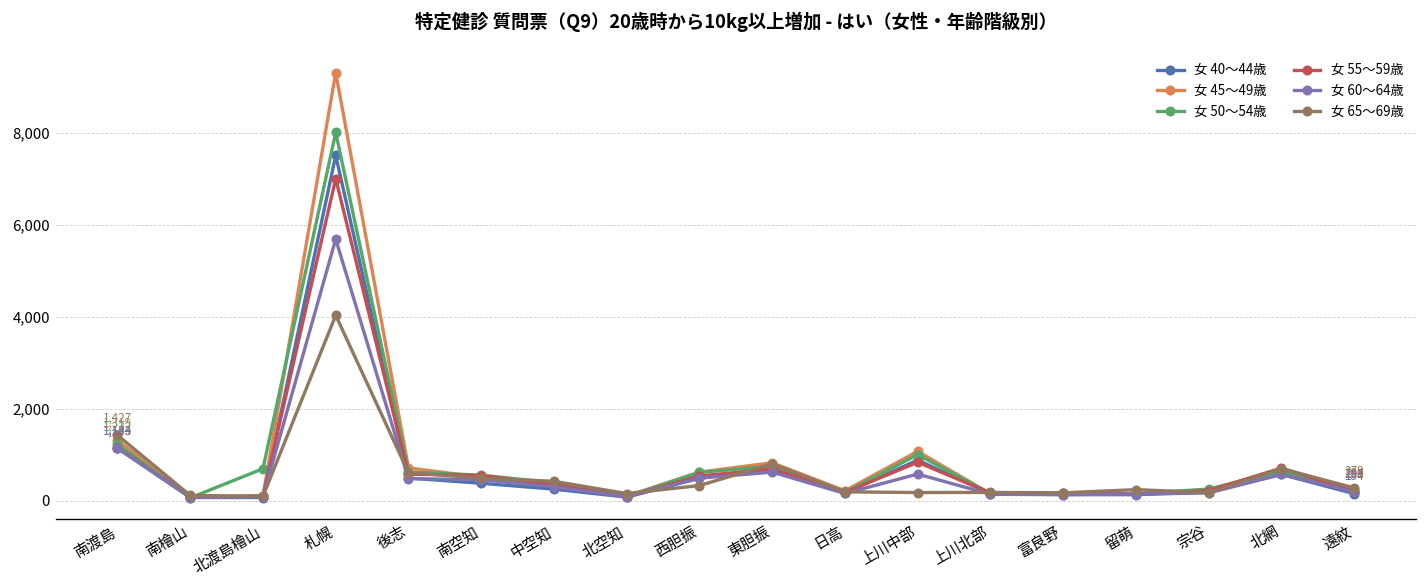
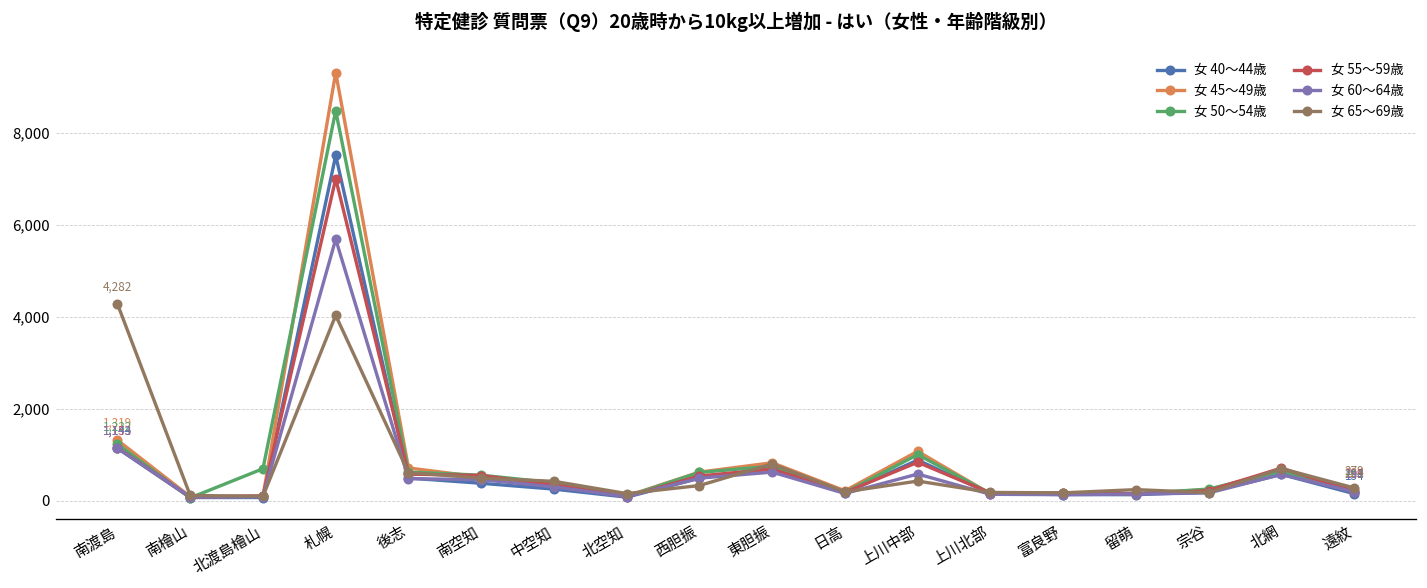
女 65～69歳, 南渡島: 1,427 -> 4,282
女 50～54歳, 札幌: 8,000 -> 8,500
女 65～69歳, 上川中部: 200 -> 400
